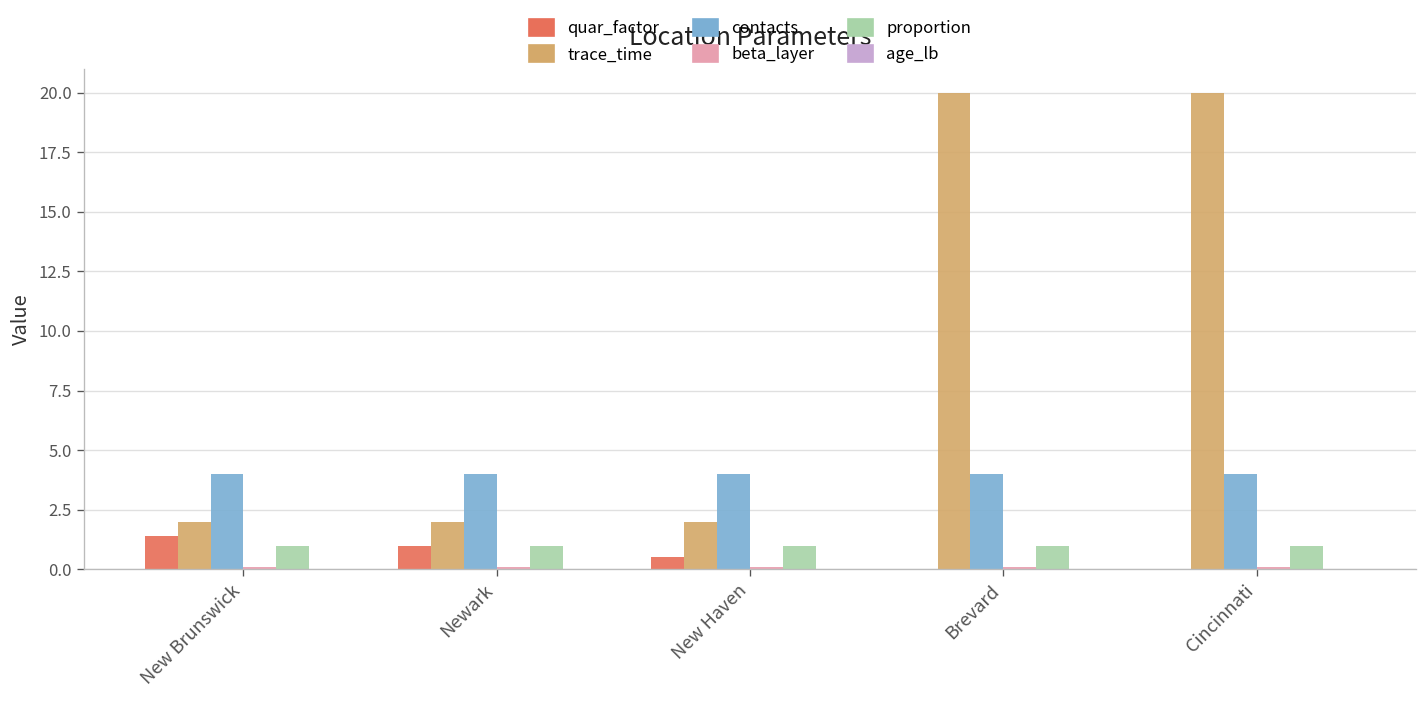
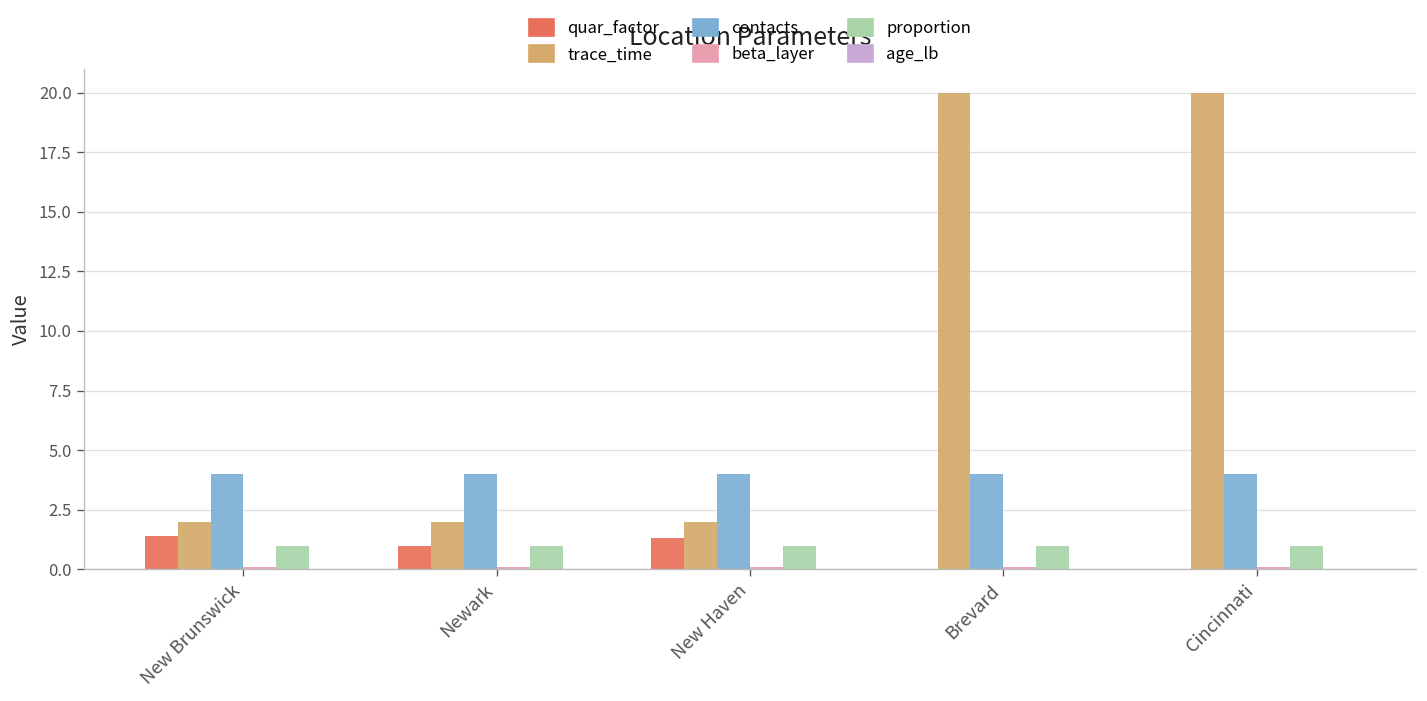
quar_factor, New Haven: 0.5 -> 1.3
